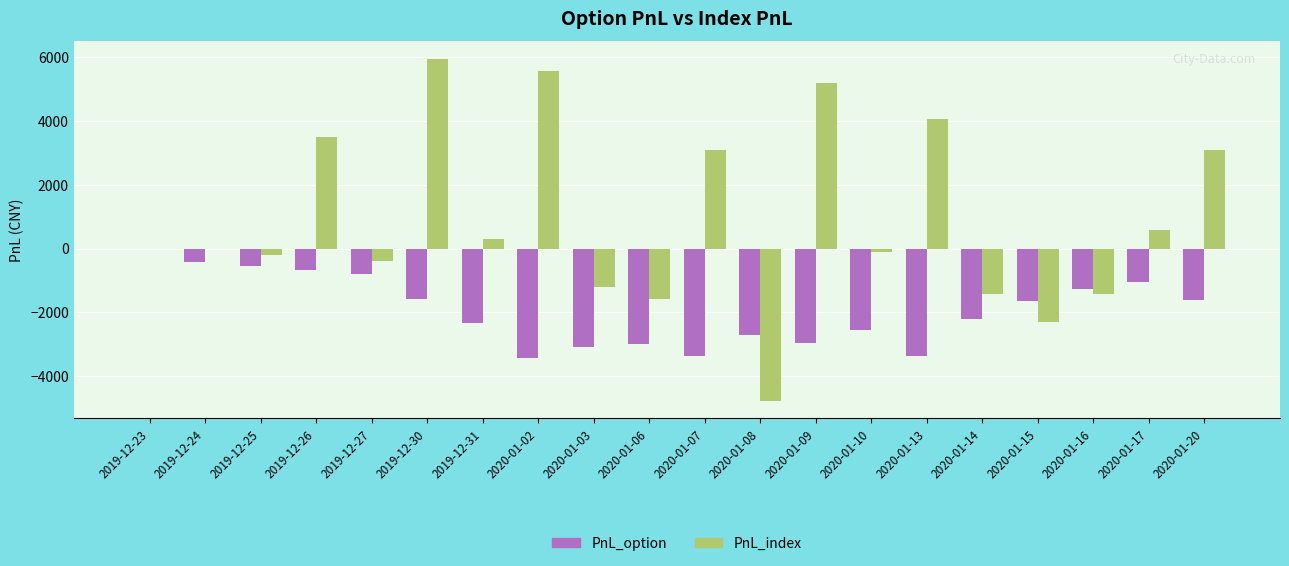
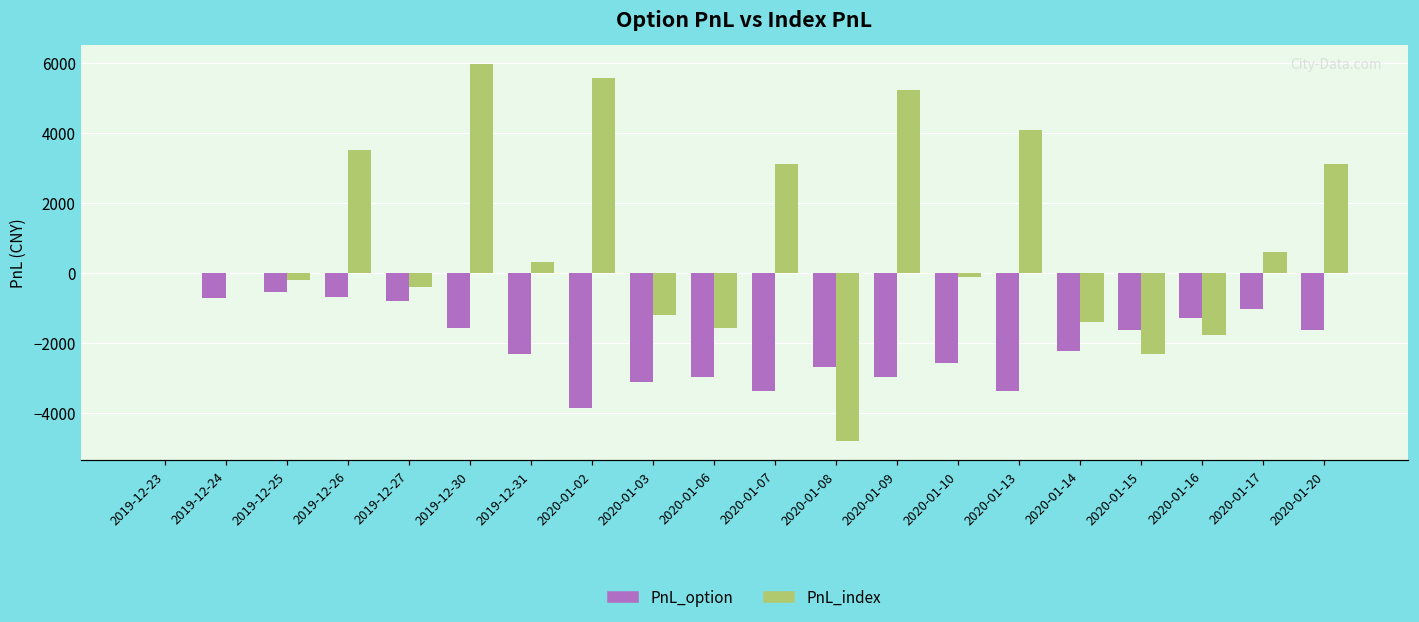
PnL_option, 2019-12-24: -400 -> -700
PnL_option, 2020-01-02: -3400 -> -3800
PnL_index, 2020-01-16: -1400 -> -1800
